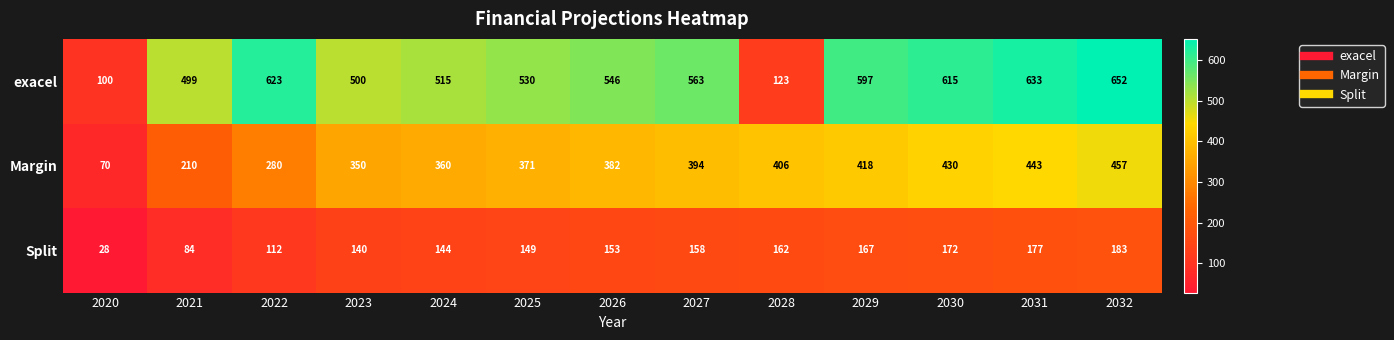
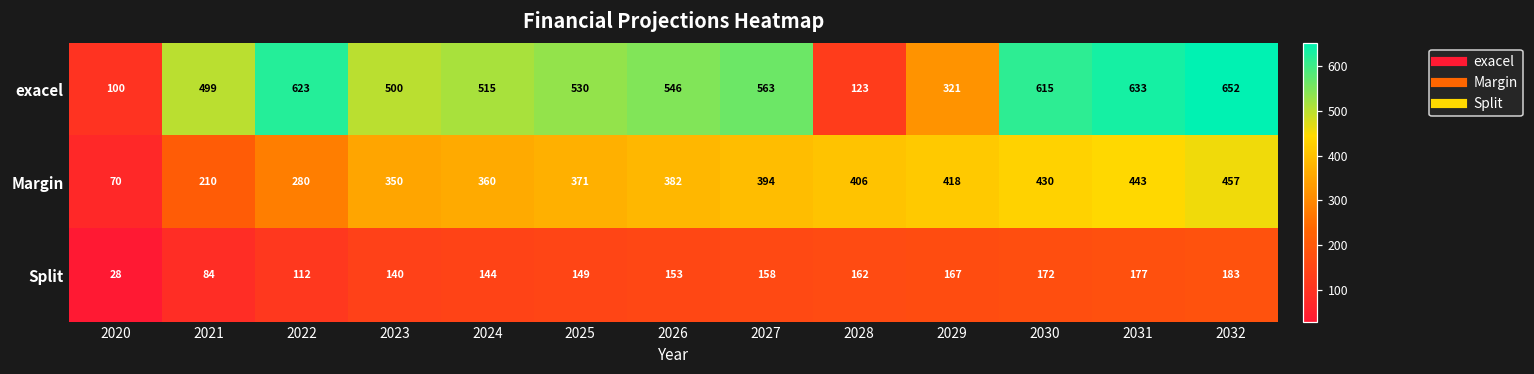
exacel, 2029: 597 -> 321
